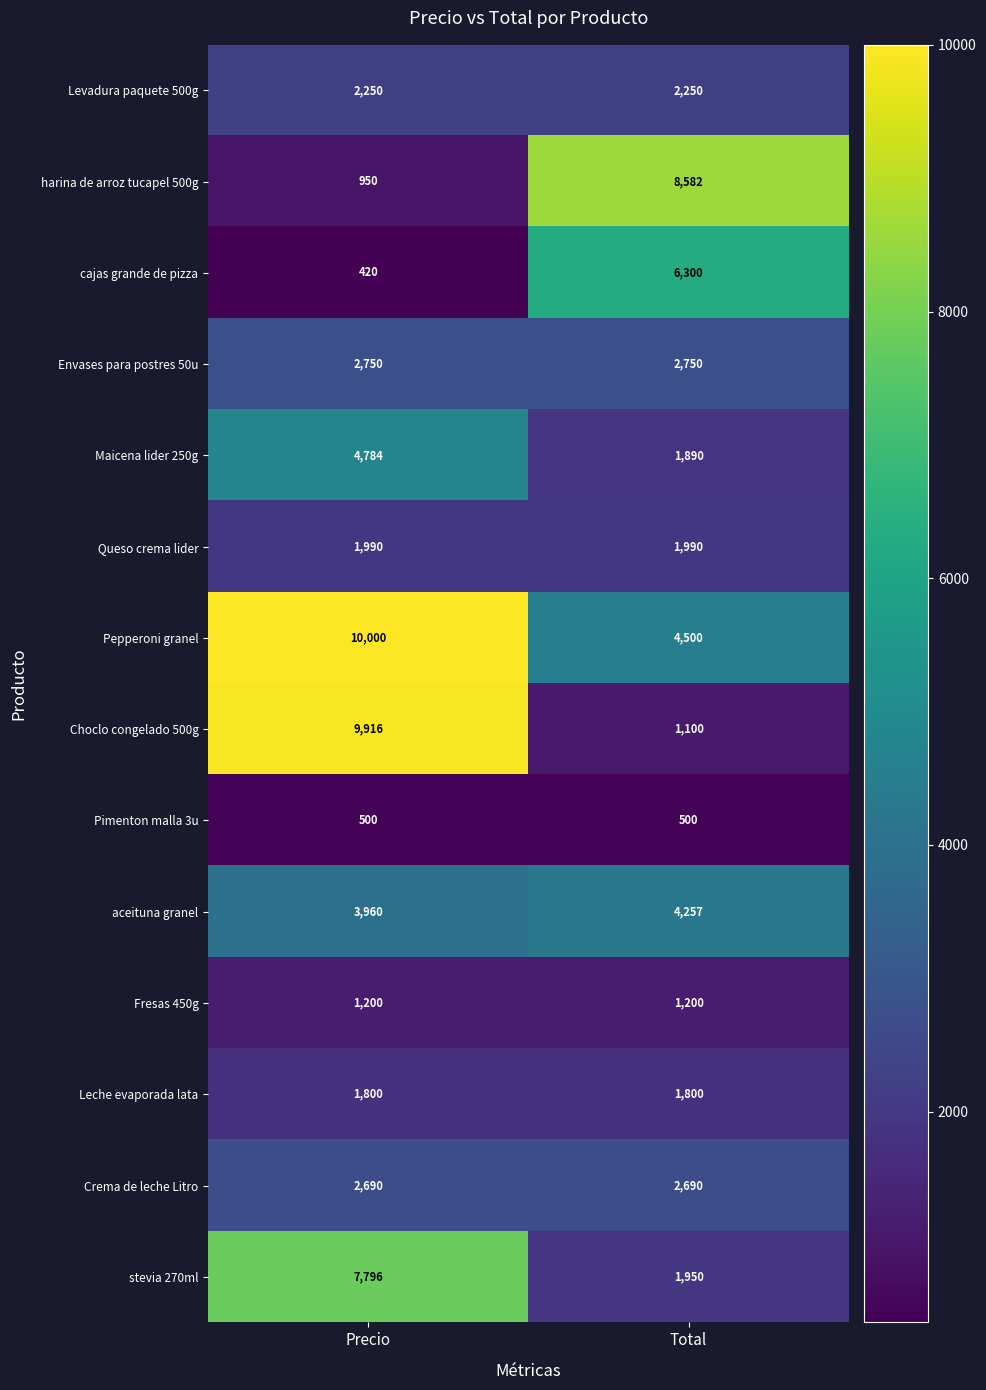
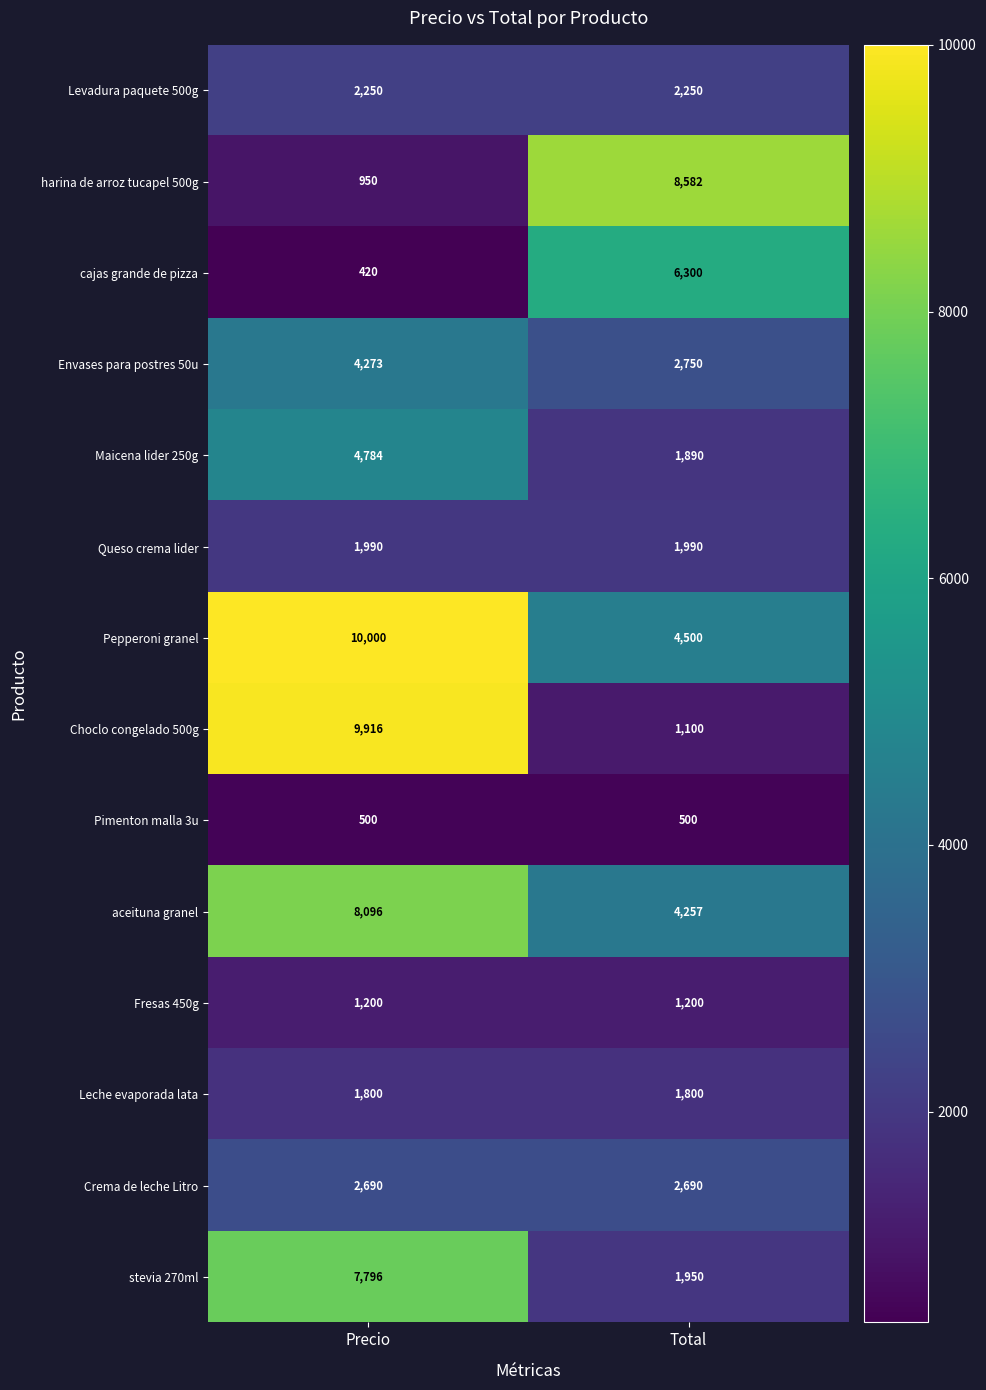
Envases para postres 50u, Precio: 2,750 -> 4,273
aceituna granel, Precio: 3,960 -> 8,096
